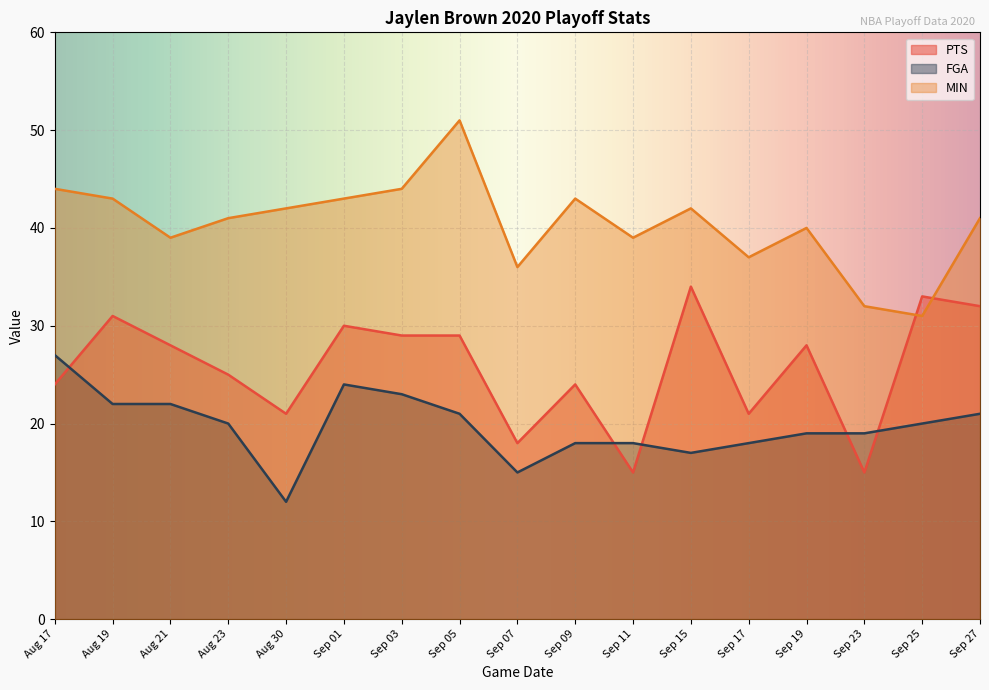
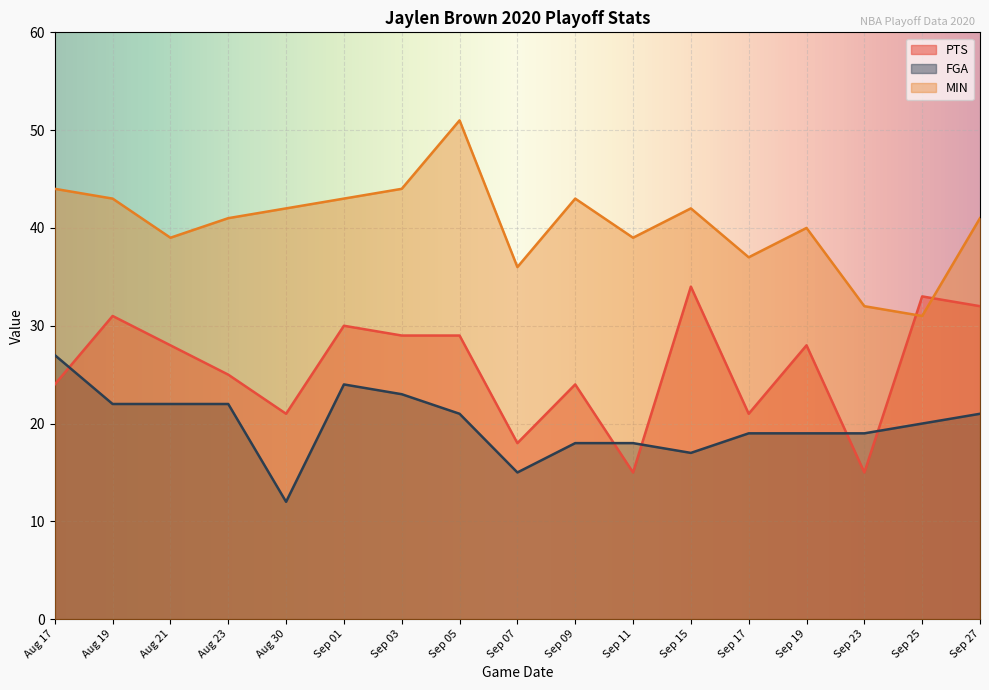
FGA, Aug 23: 20 -> 22
FGA, Sep 17: 18 -> 19
